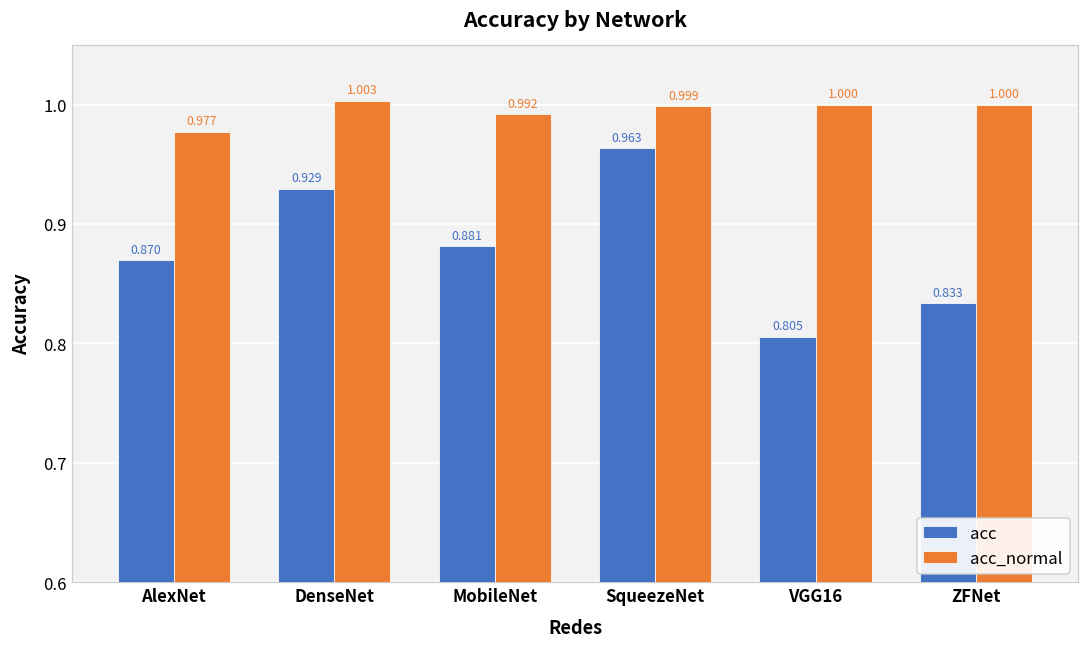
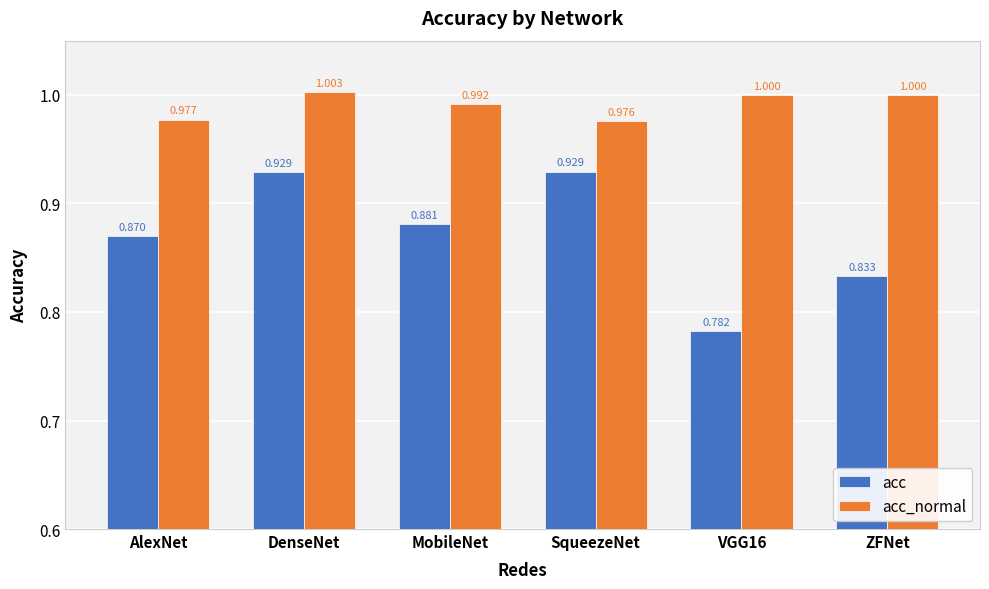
acc, SqueezeNet: 0.963 -> 0.929
acc_normal, SqueezeNet: 0.999 -> 0.976
acc, VGG16: 0.805 -> 0.782
